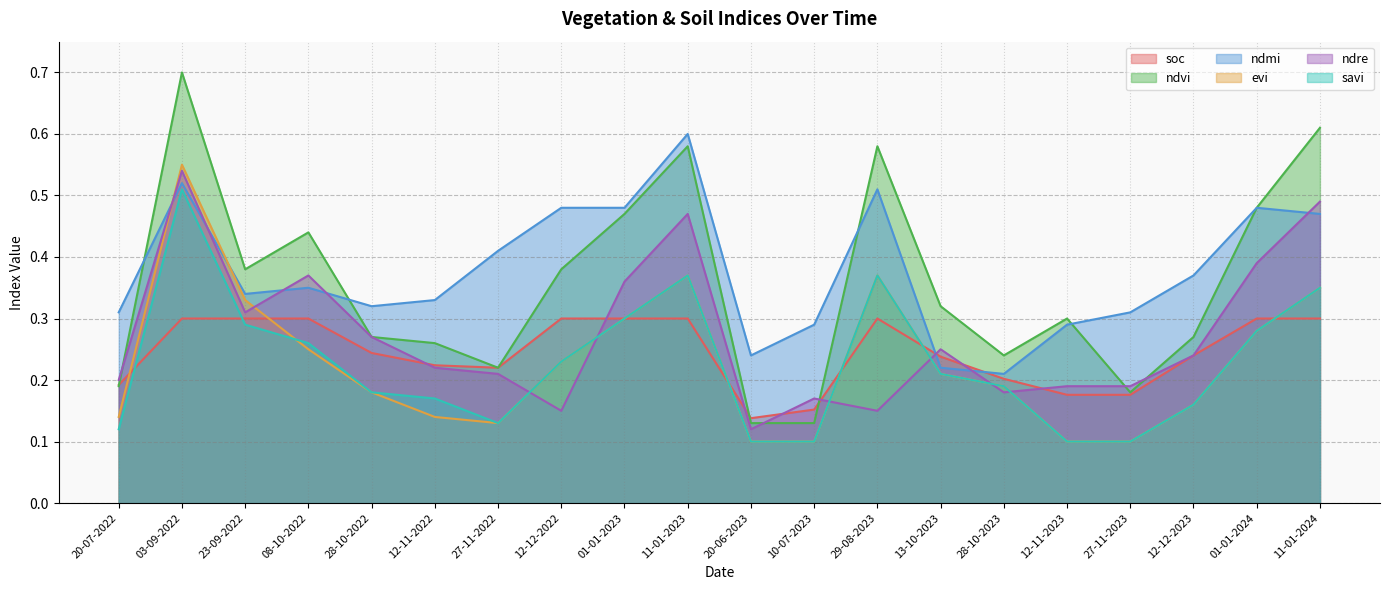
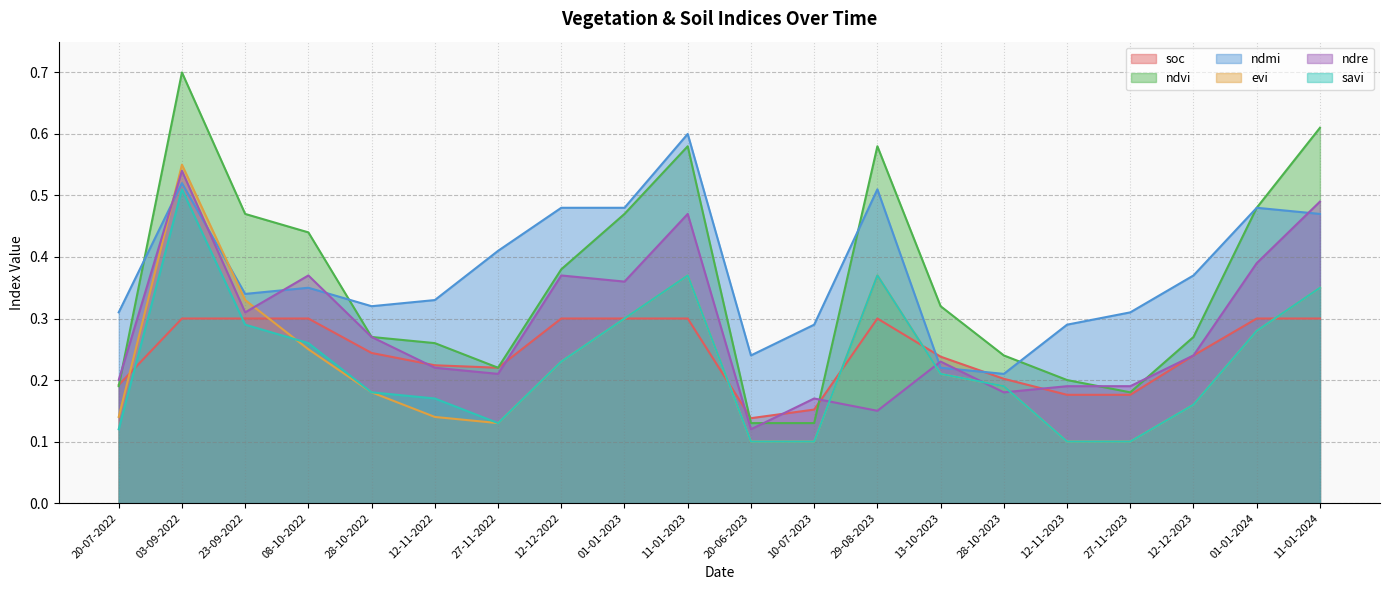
ndvi, 23-09-2022: 0.38 -> 0.47
ndre, 12-12-2022: 0.15 -> 0.37
ndre, 13-10-2023: 0.25 -> 0.23
ndvi, 12-11-2023: 0.3 -> 0.2
